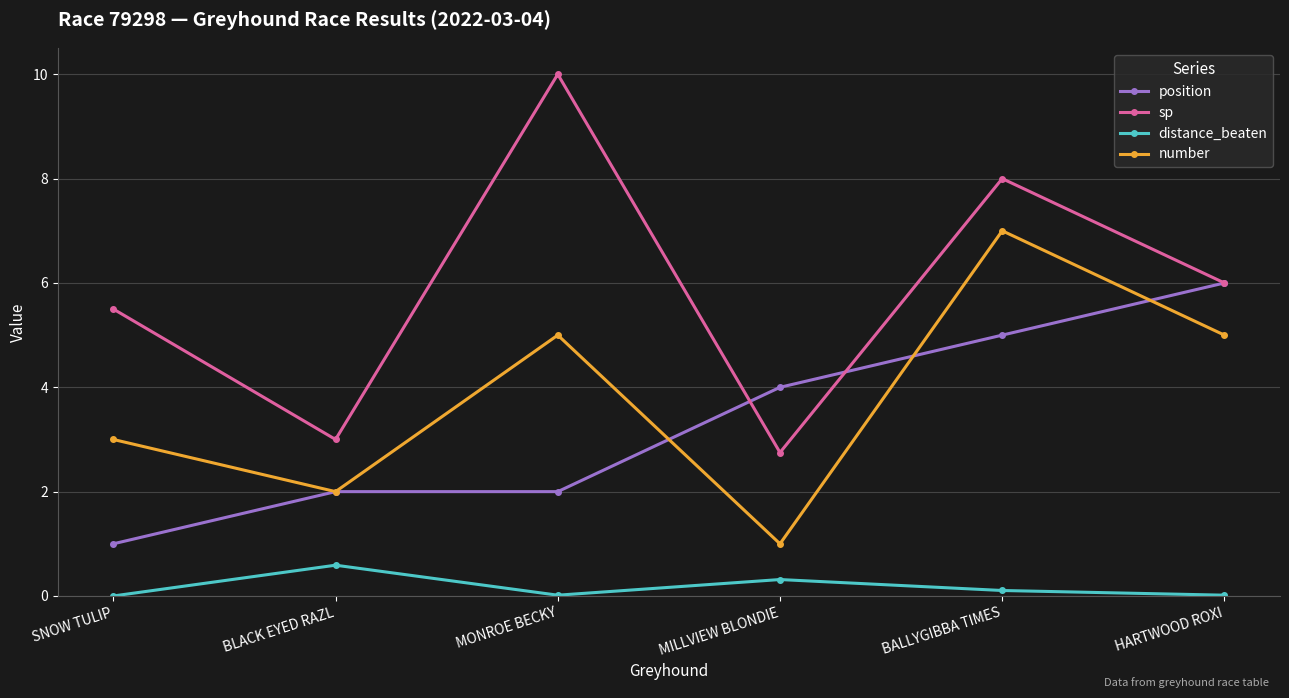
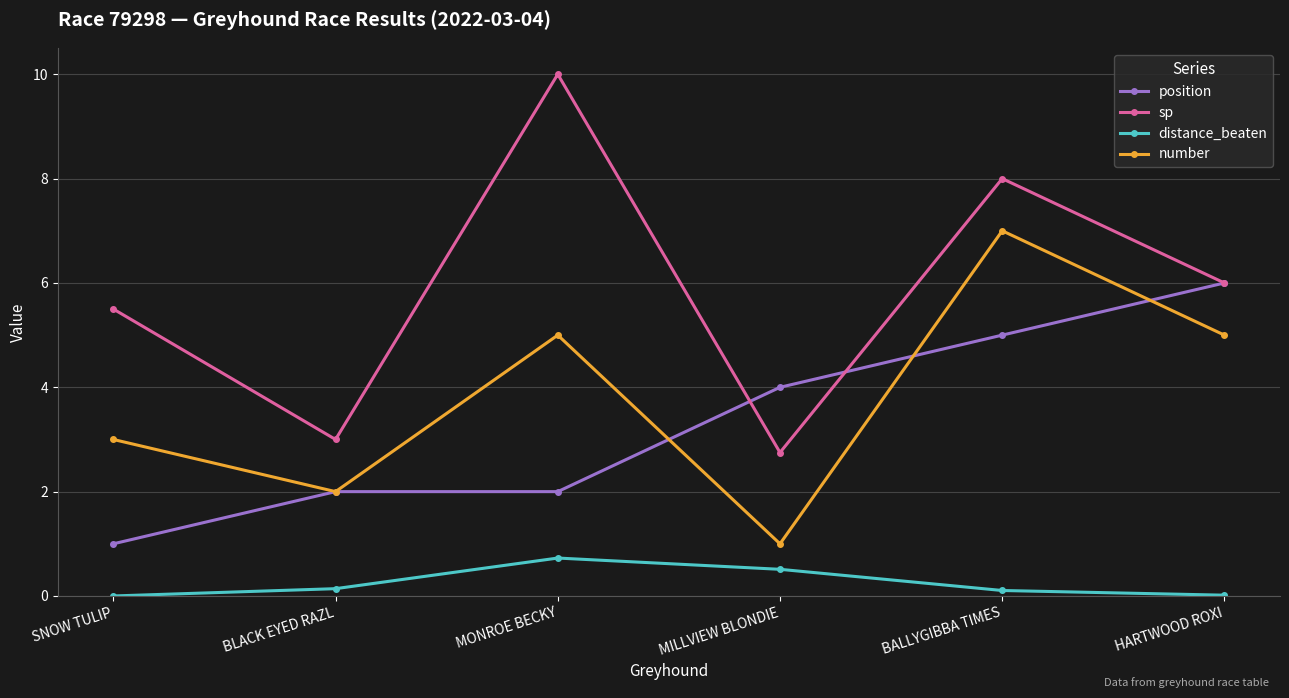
distance_beaten, BLACK EYED RAZL: 0.6 -> 0.1
distance_beaten, MONROE BECKY: 0.0 -> 0.7
distance_beaten, MILLVIEW BLONDIE: 0.3 -> 0.5
